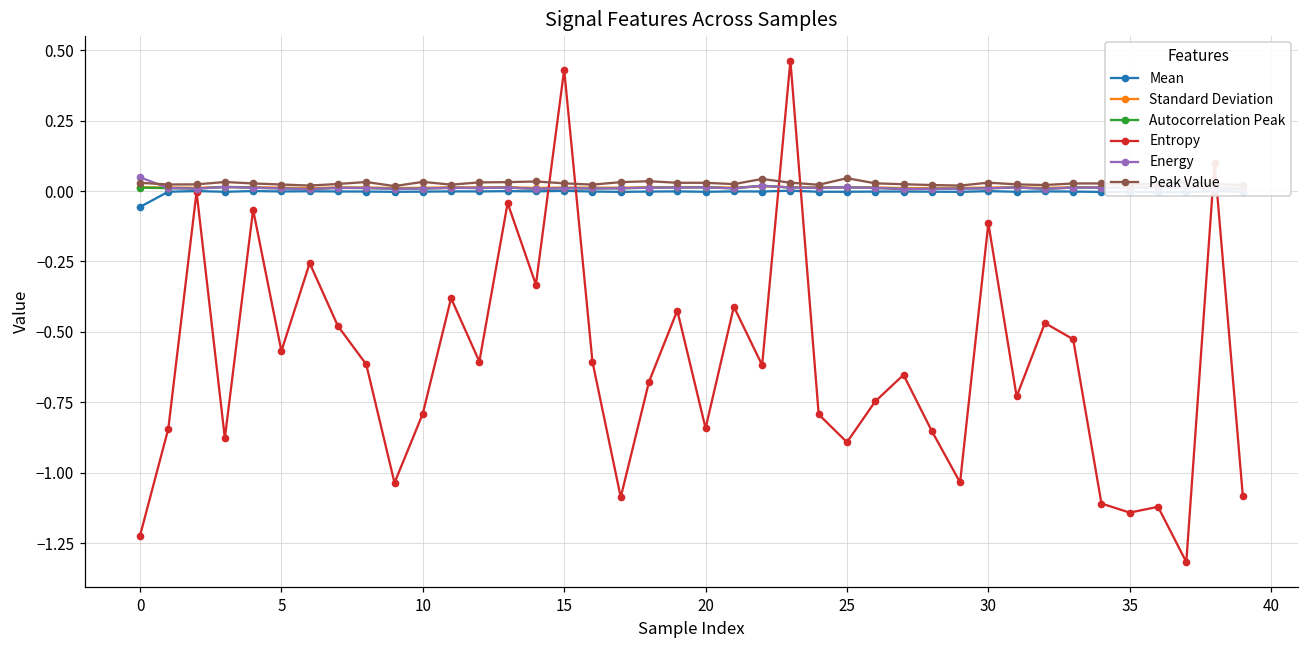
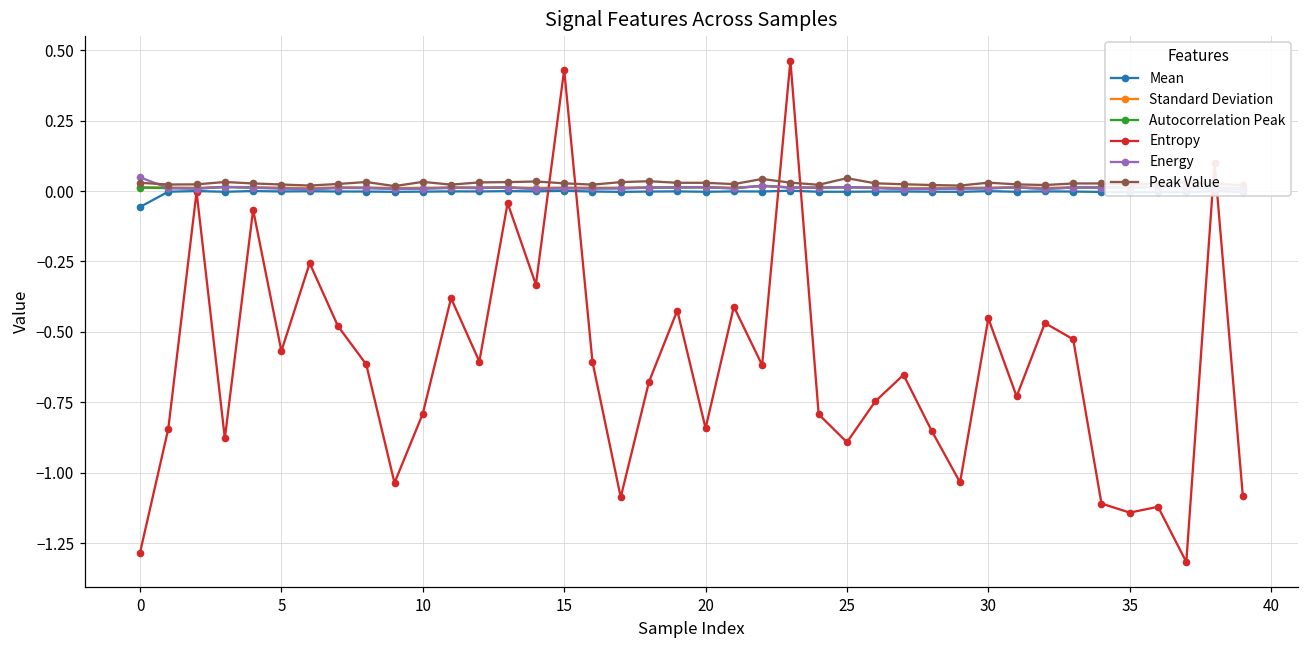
Entropy, 0: -1.22 -> -1.28
Entropy, 30: -0.11 -> -0.45
